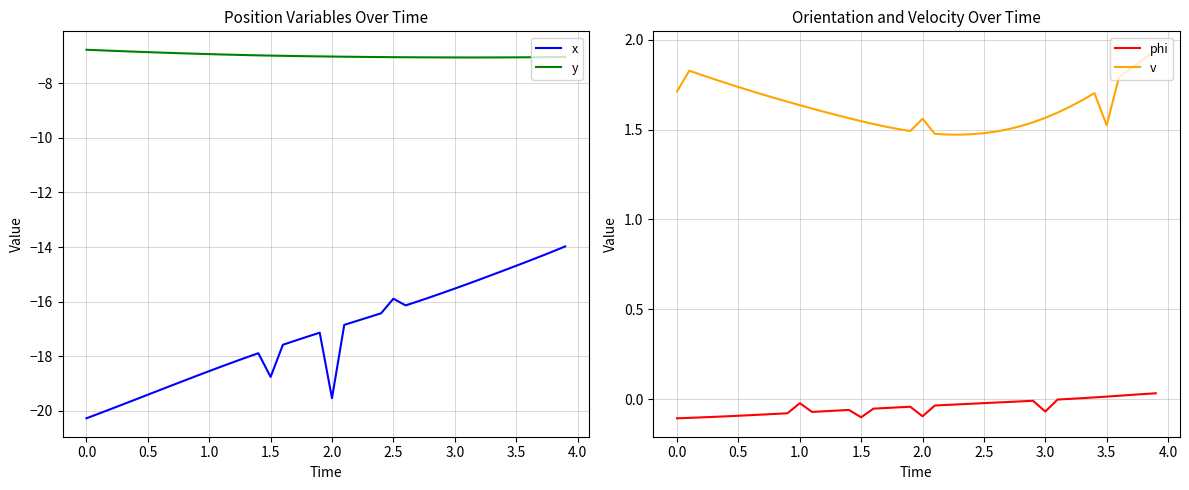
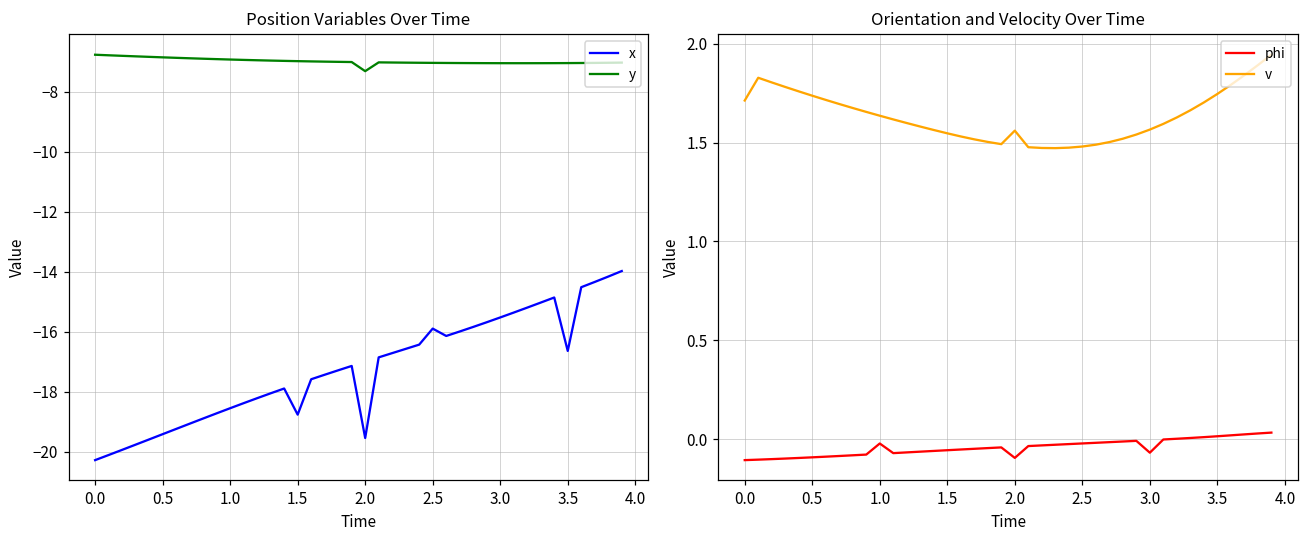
Position Variables Over Time, y, 2.0: -7.0 -> -7.3
Position Variables Over Time, x, 3.5: -14.7 -> -16.6
Orientation and Velocity Over Time, phi, 1.5: -0.10 -> -0.06
Orientation and Velocity Over Time, v, 3.5: 1.52 -> 1.75
